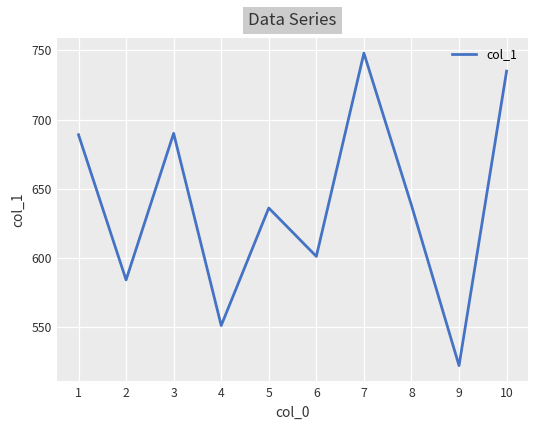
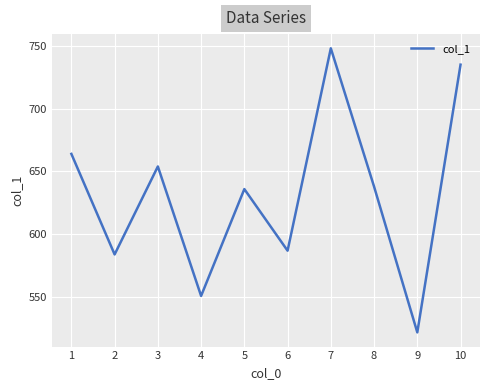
1: 689 -> 664
3: 690 -> 654
6: 601 -> 587
